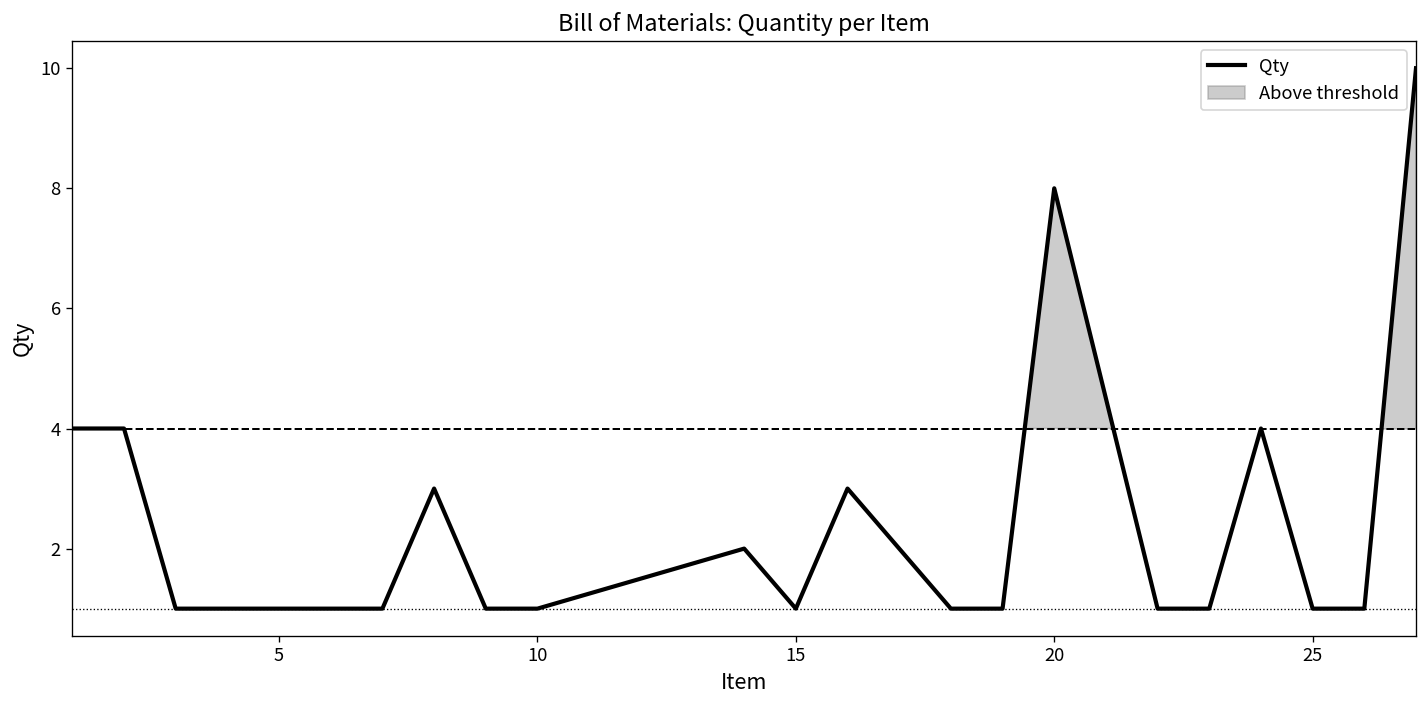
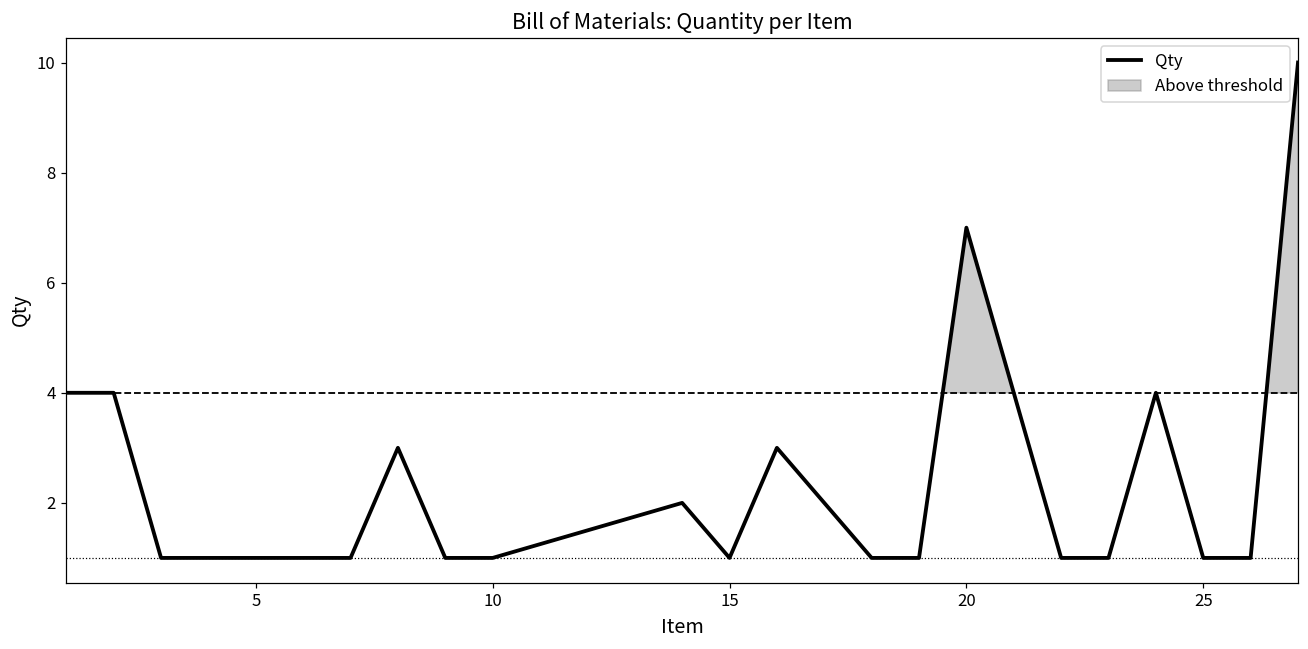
20: 8 -> 7
